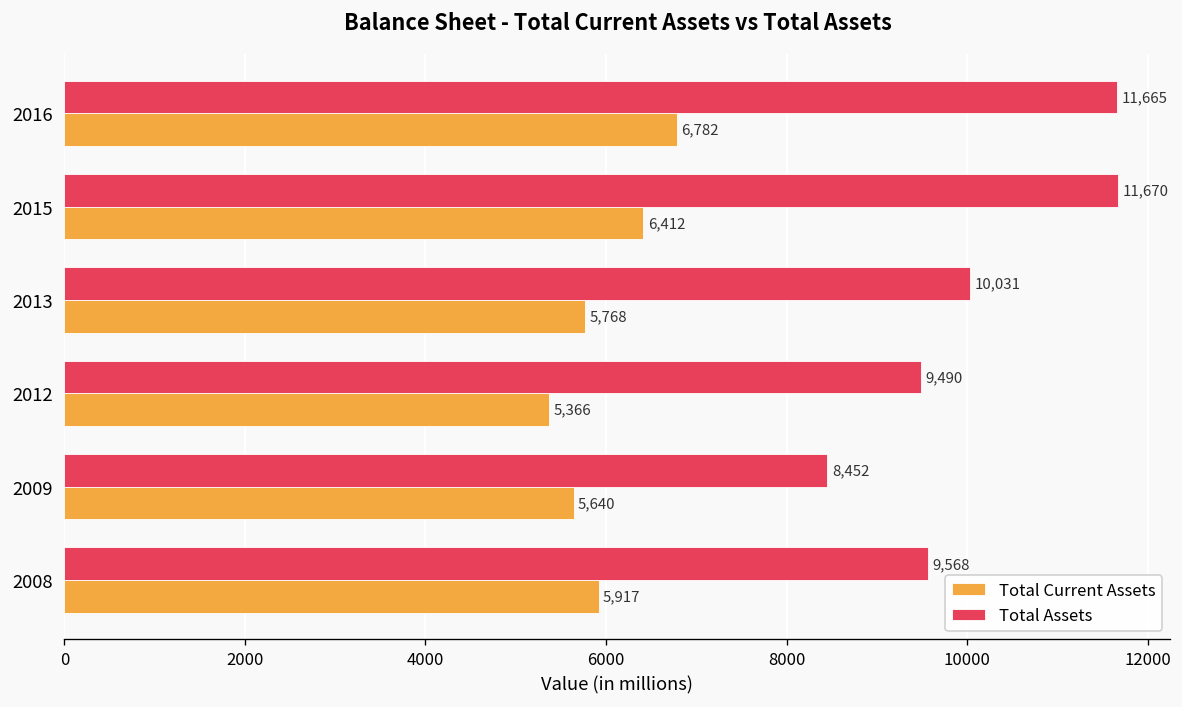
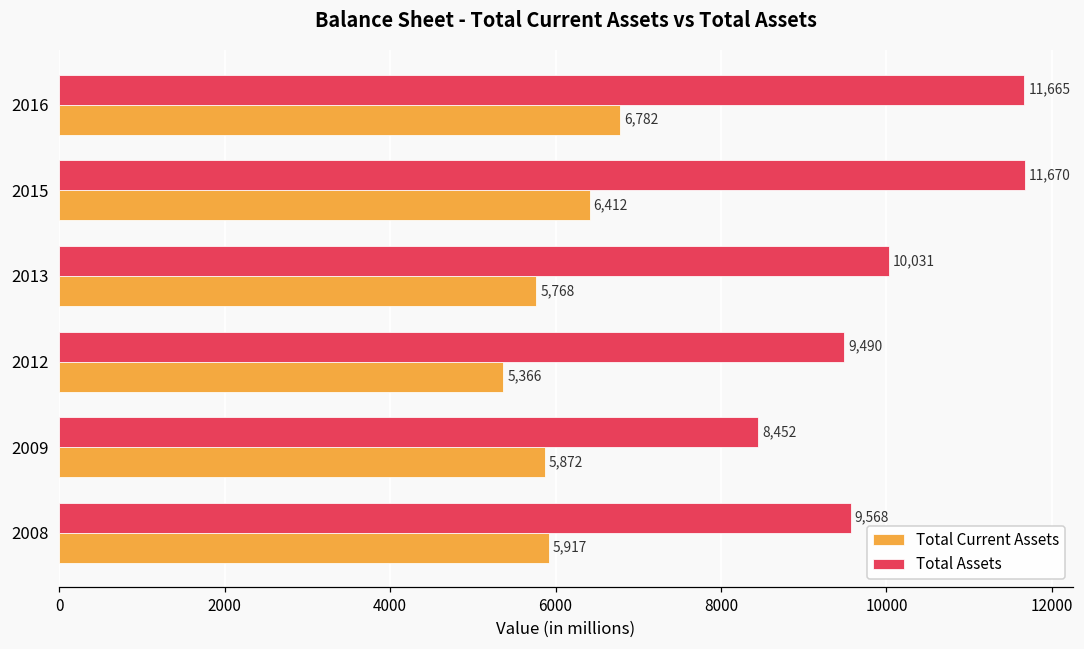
Total Current Assets, 2009: 5,640 -> 5,872
